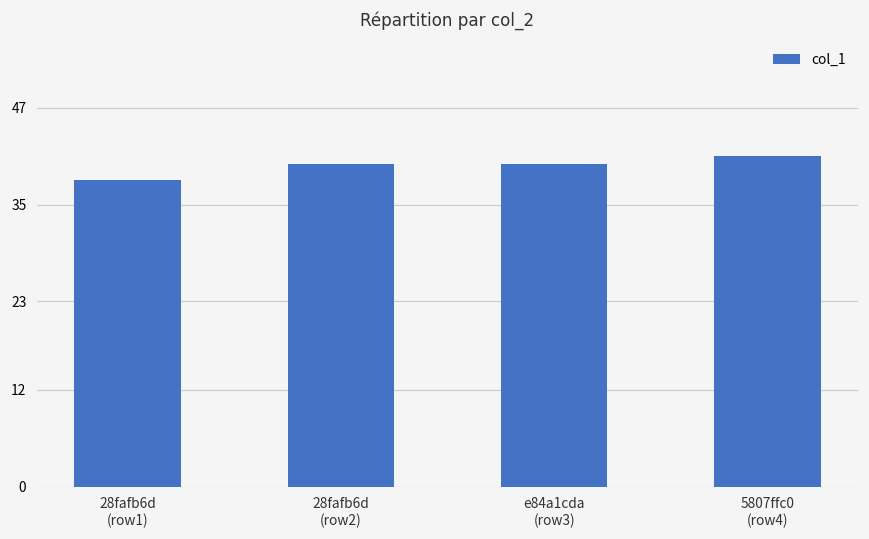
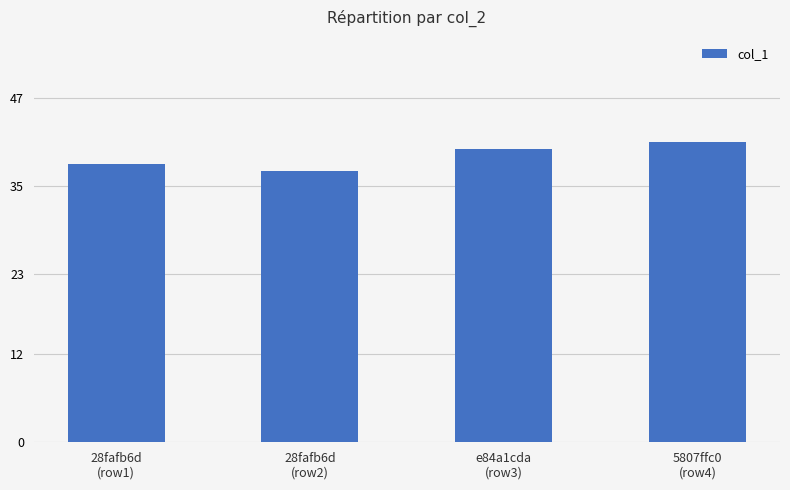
28fafb6d (row2): 40 -> 37
